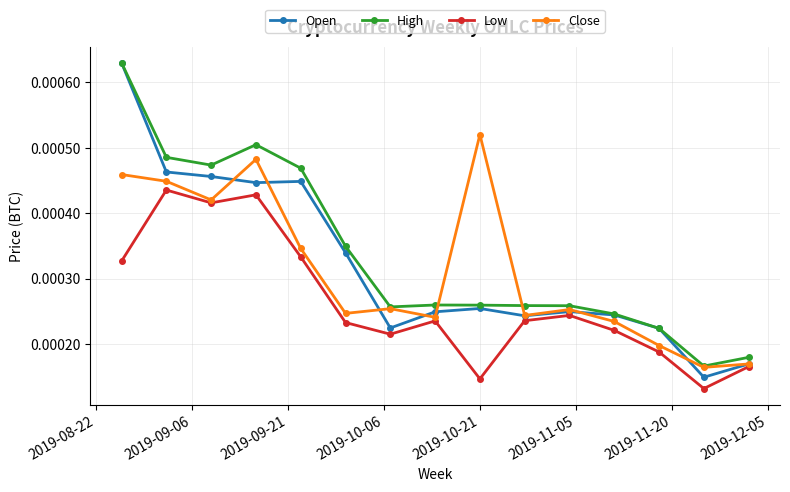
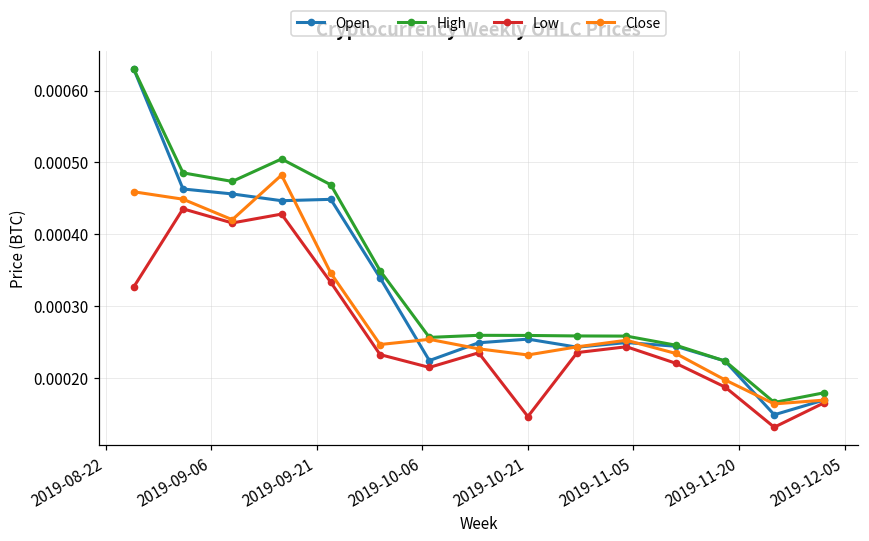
Close, 2019-10-21: 0.00052 -> 0.00023
